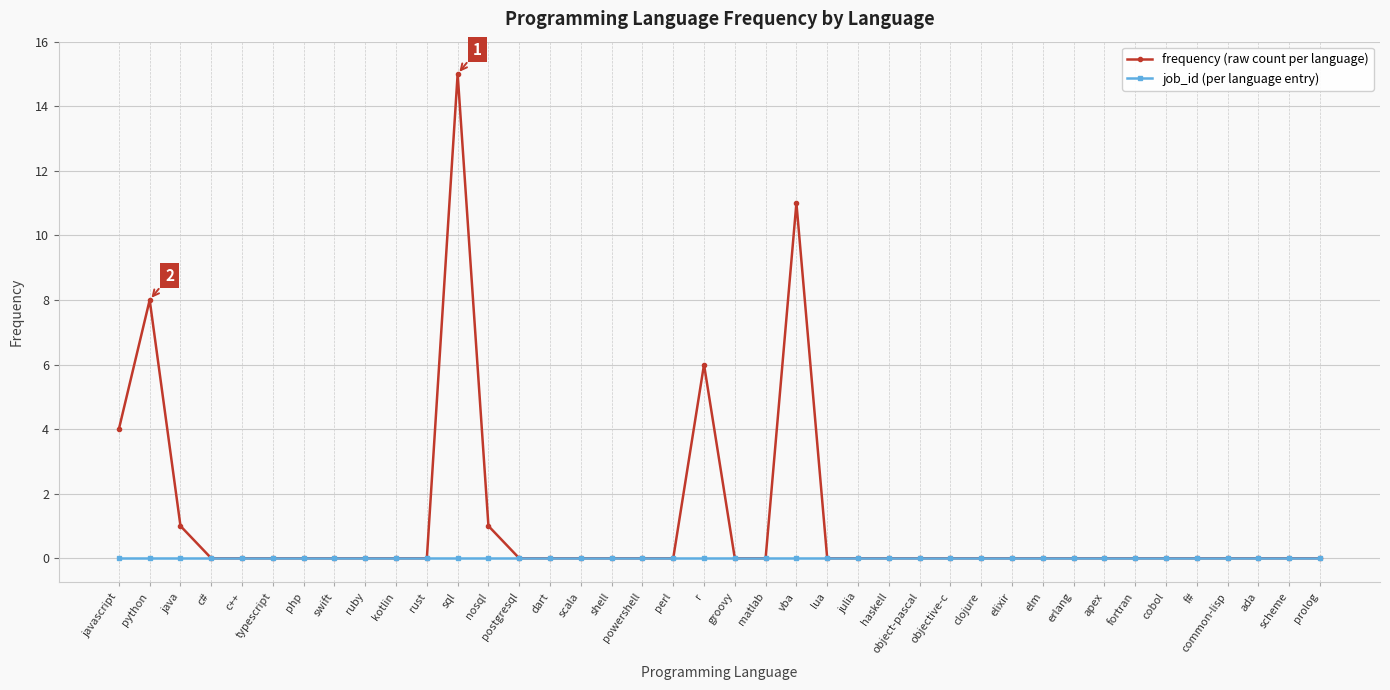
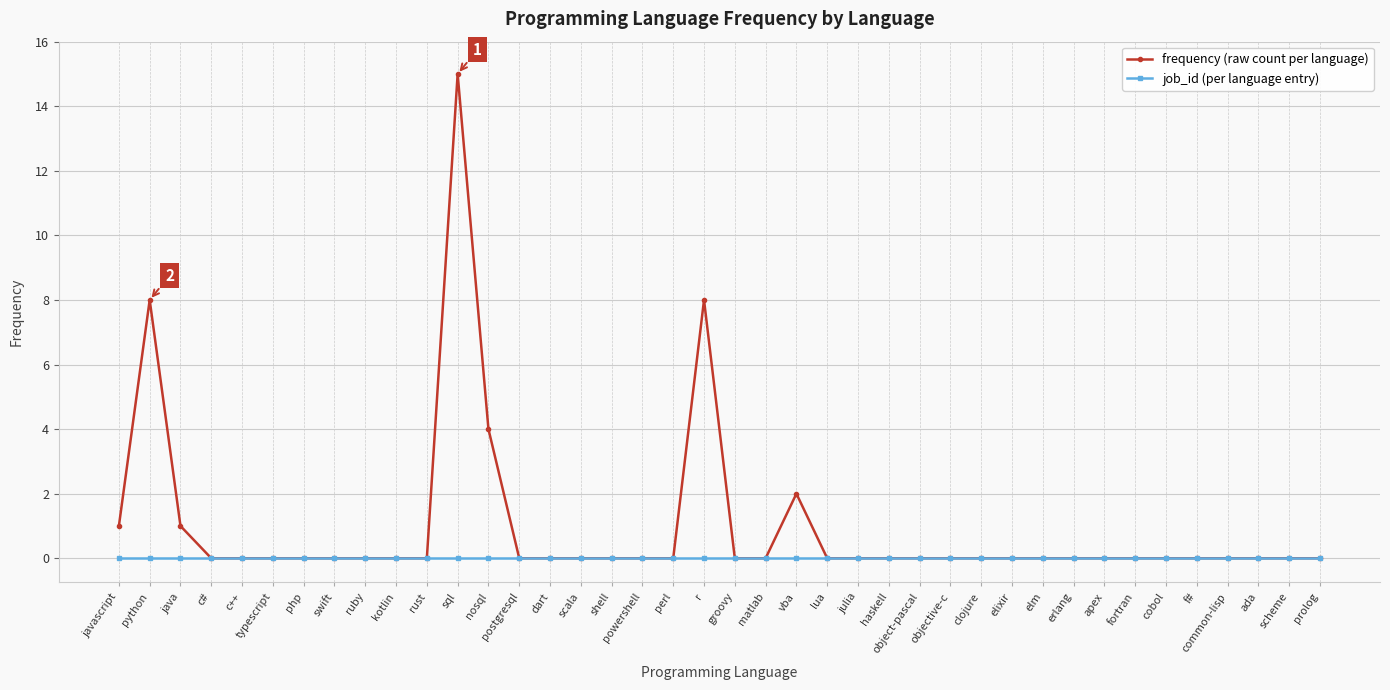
frequency (raw count per language), javascript: 4 -> 1
frequency (raw count per language), nosql: 1 -> 4
frequency (raw count per language), r: 6 -> 8
frequency (raw count per language), vba: 11 -> 2
